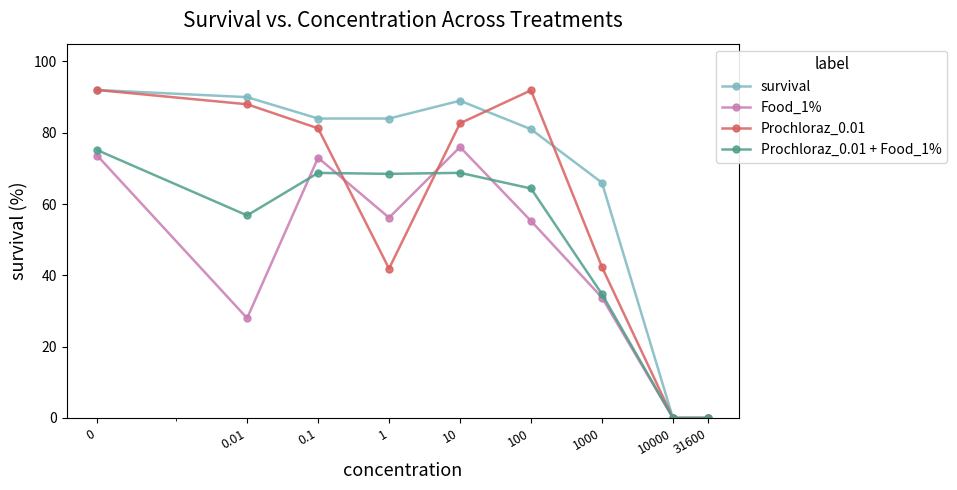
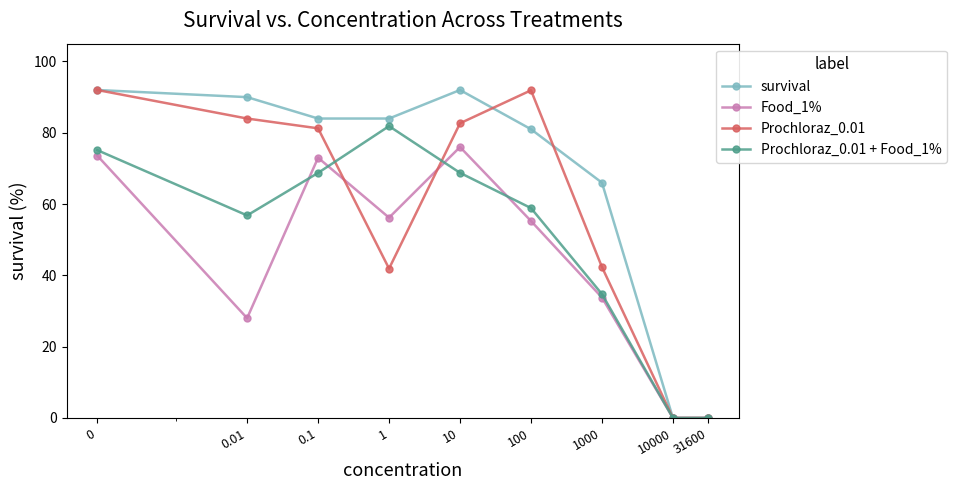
Prochloraz_0.01, 0.01: 88 -> 84
Prochloraz_0.01 + Food_1%, 1: 68 -> 82
survival, 10: 89 -> 92
Prochloraz_0.01 + Food_1%, 100: 64 -> 59
